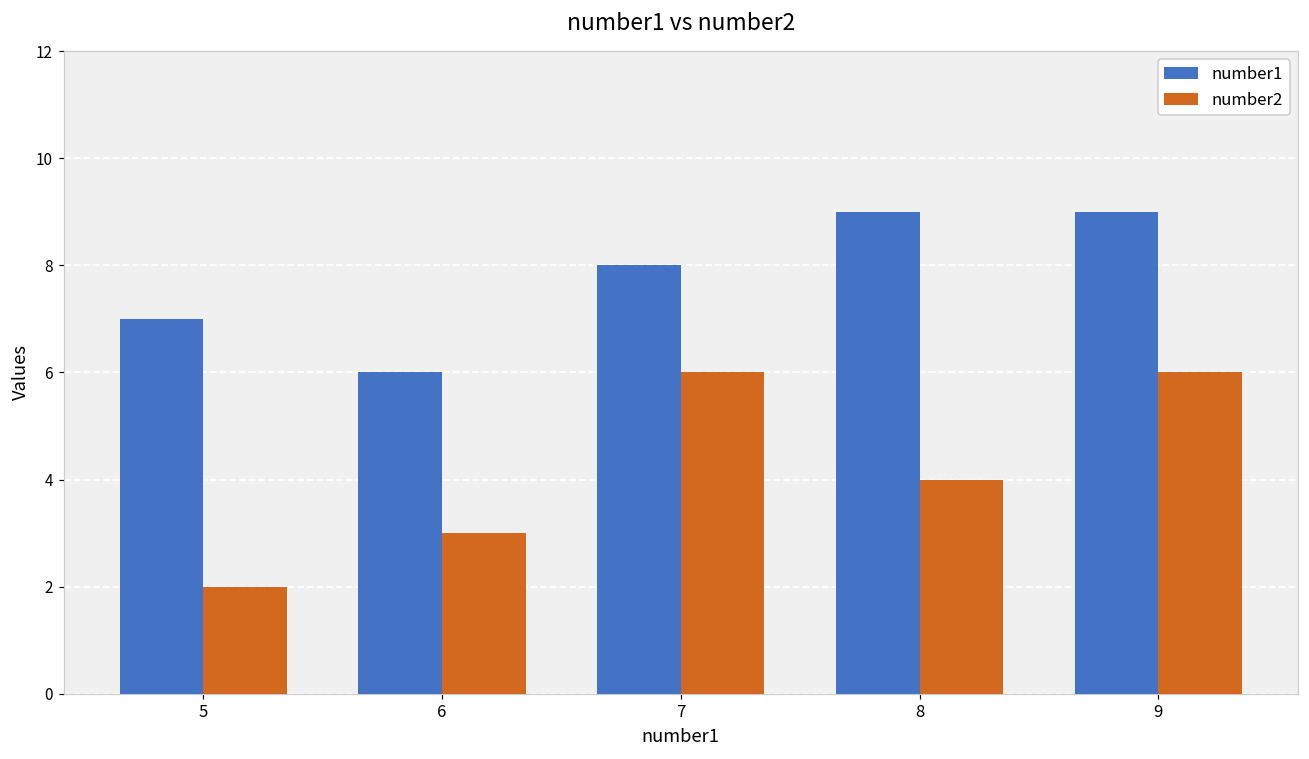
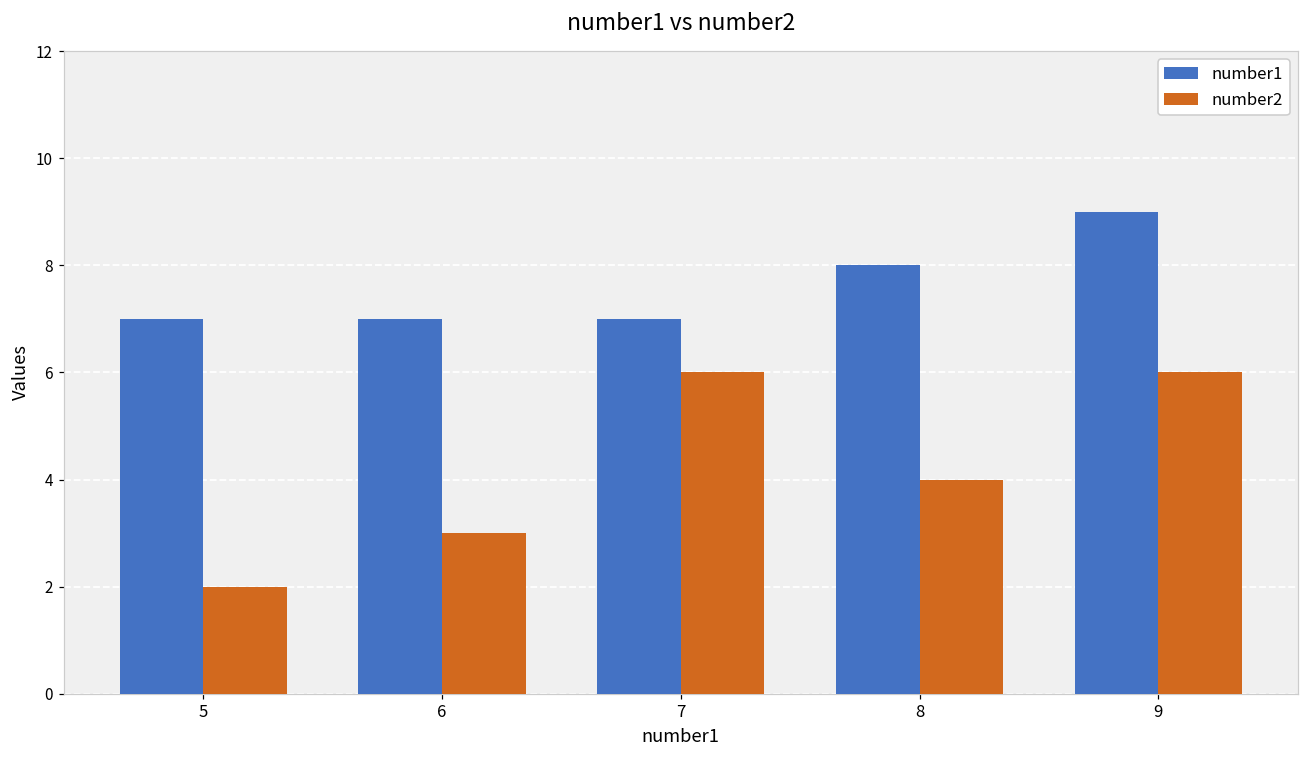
number1, 6: 6 -> 7
number1, 7: 8 -> 7
number1, 8: 9 -> 8
